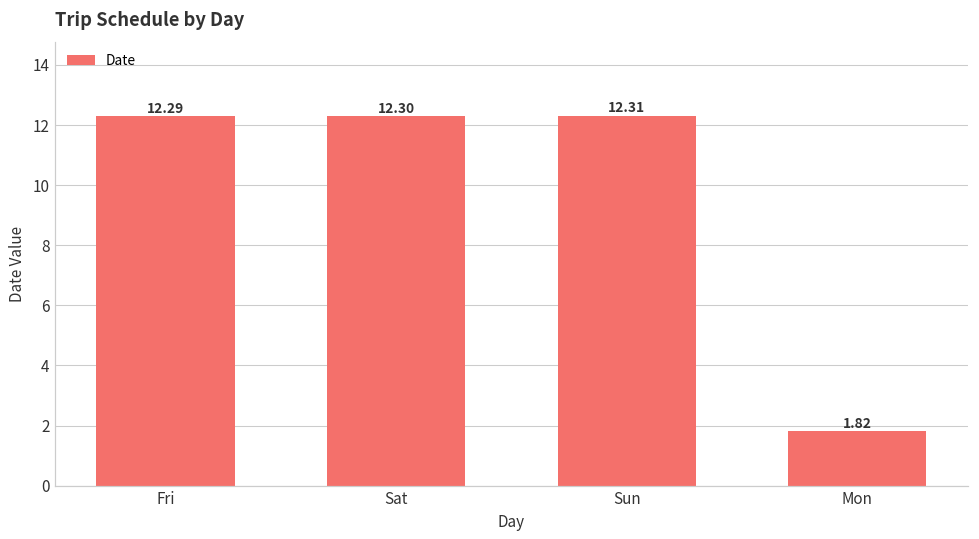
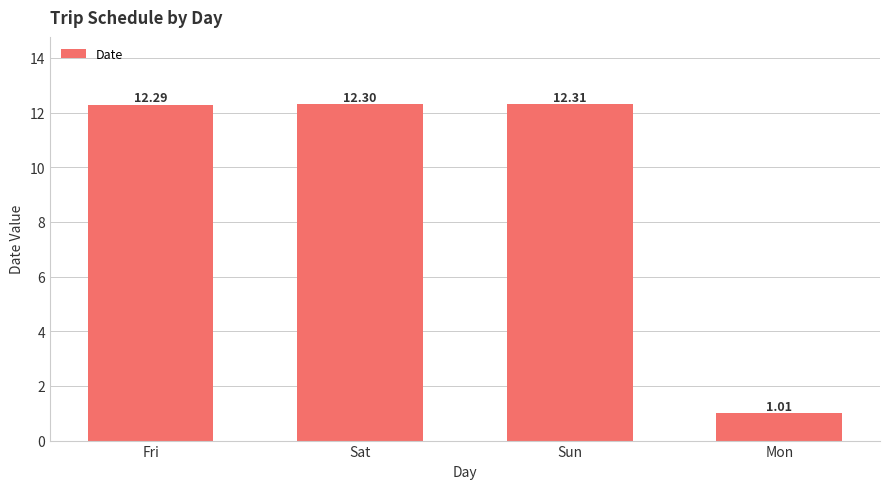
Mon: 1.82 -> 1.01
